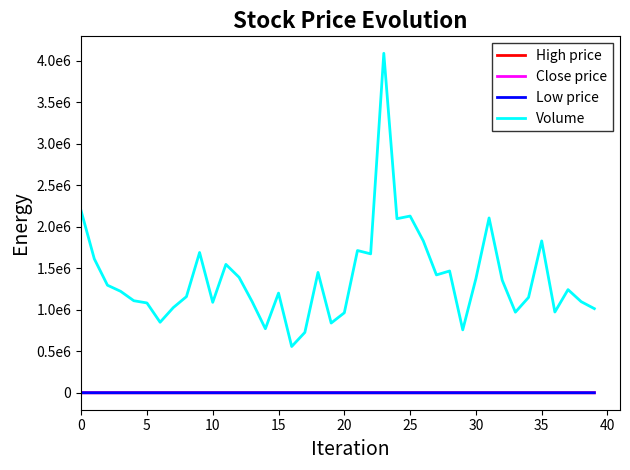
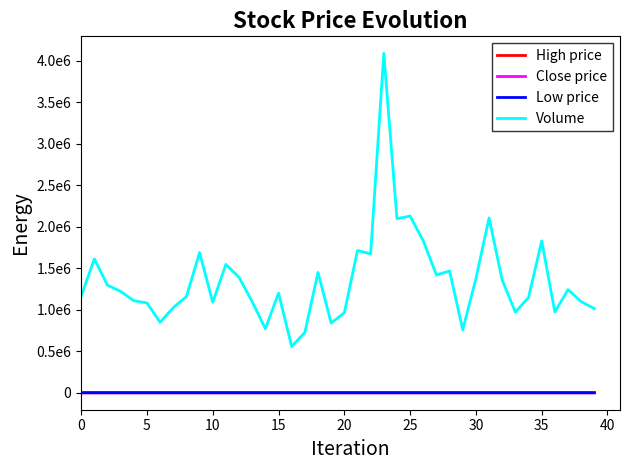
Volume, 0: 2200000 -> 1200000
